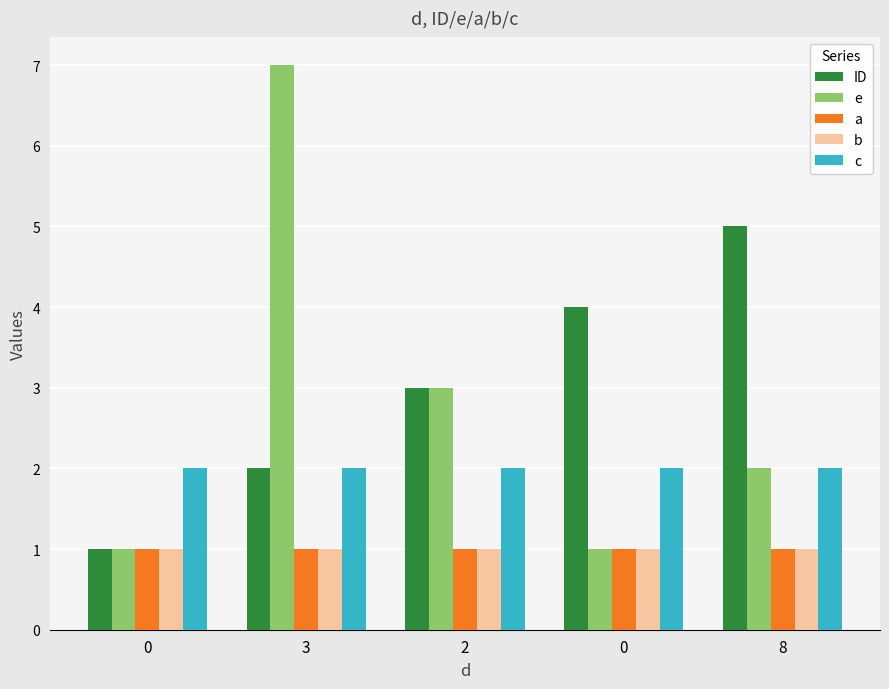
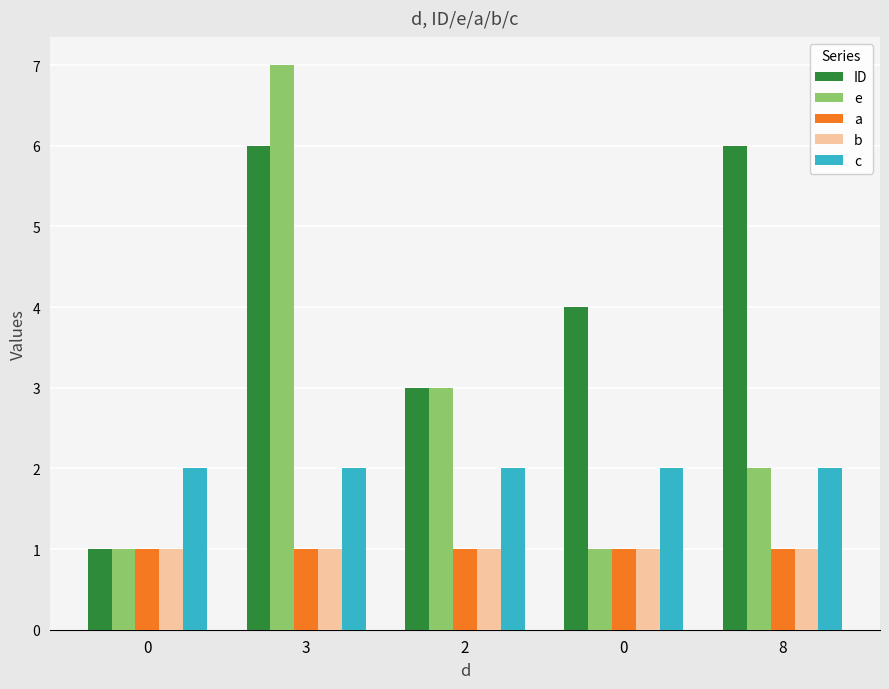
ID, 3: 2 -> 6
ID, 8: 5 -> 6
